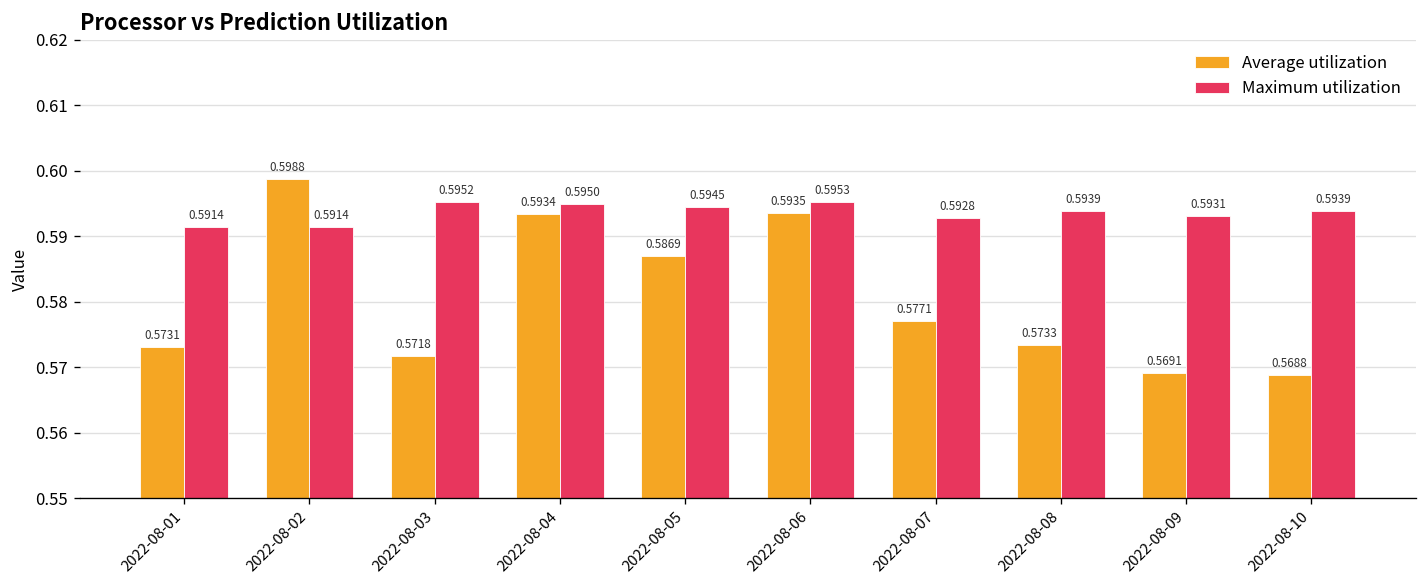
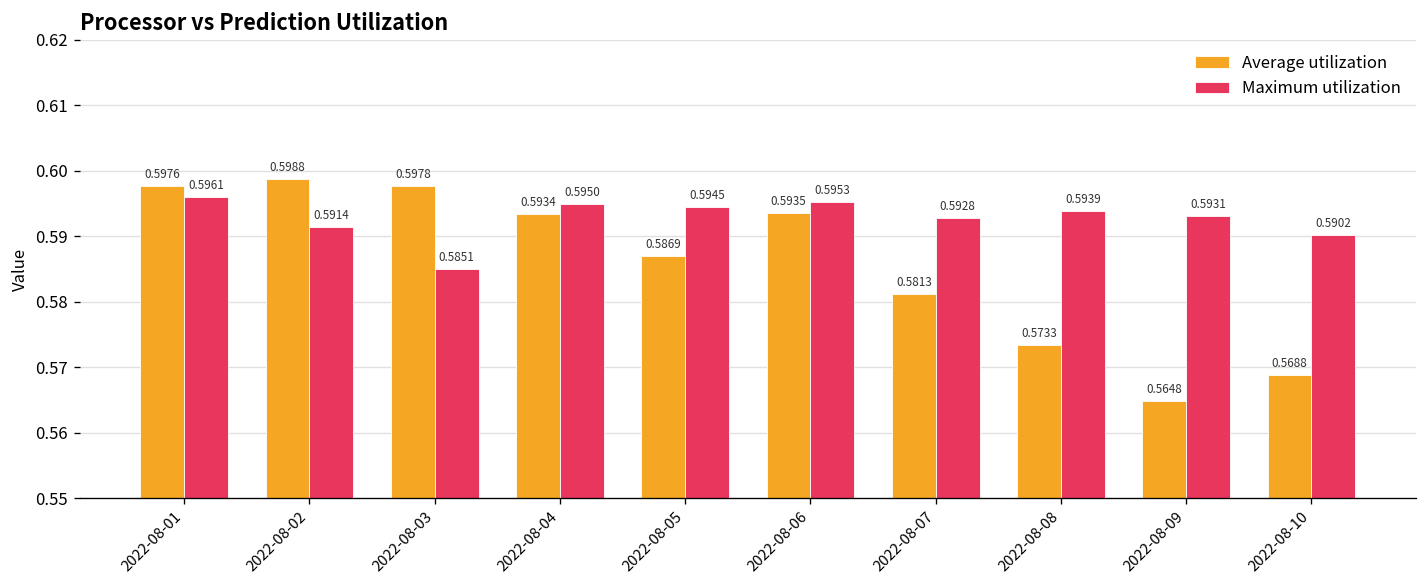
Average utilization, 2022-08-01: 0.5731 -> 0.5976
Maximum utilization, 2022-08-01: 0.5914 -> 0.5961
Average utilization, 2022-08-03: 0.5718 -> 0.5978
Maximum utilization, 2022-08-03: 0.5952 -> 0.5851
Average utilization, 2022-08-07: 0.5771 -> 0.5813
Average utilization, 2022-08-09: 0.5691 -> 0.5648
Maximum utilization, 2022-08-10: 0.5939 -> 0.5902
